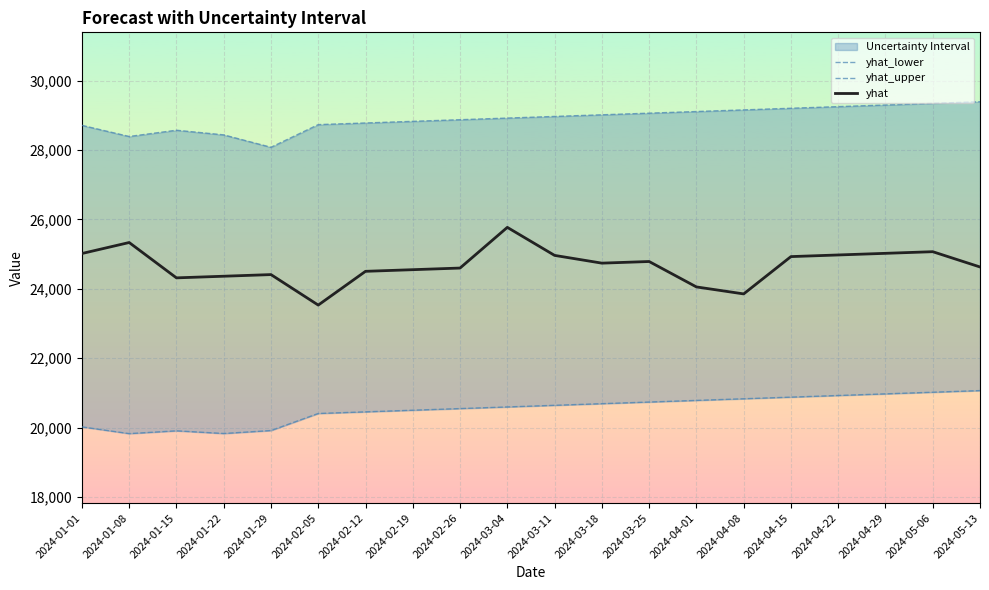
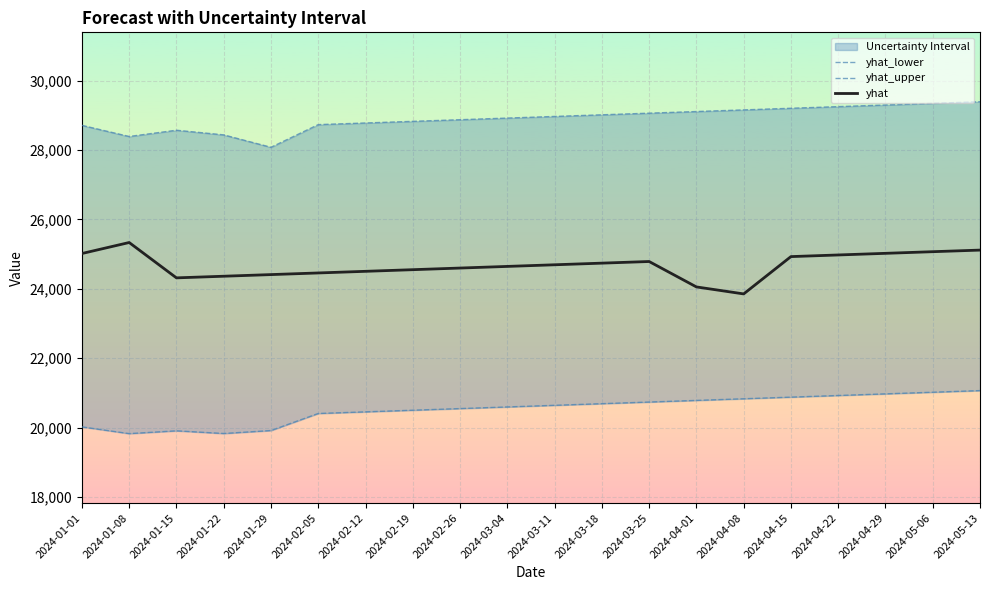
yhat, 2024-02-05: 23,500 -> 24,500
yhat, 2024-03-04: 25,800 -> 24,600
yhat, 2024-03-11: 25,000 -> 24,700
yhat, 2024-05-13: 24,600 -> 25,100
